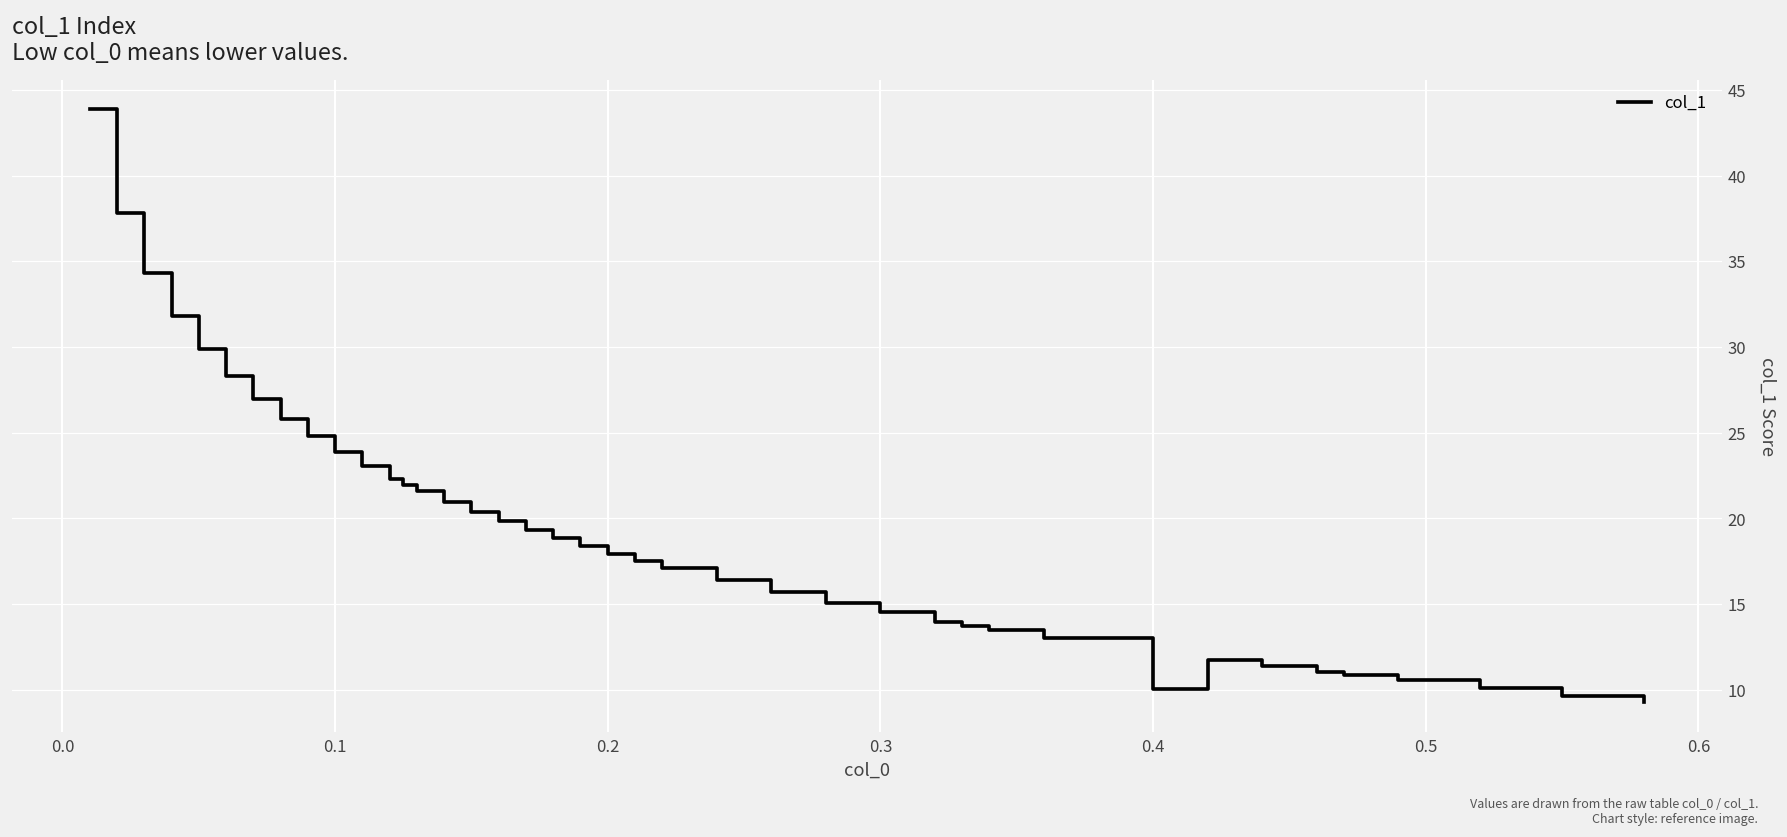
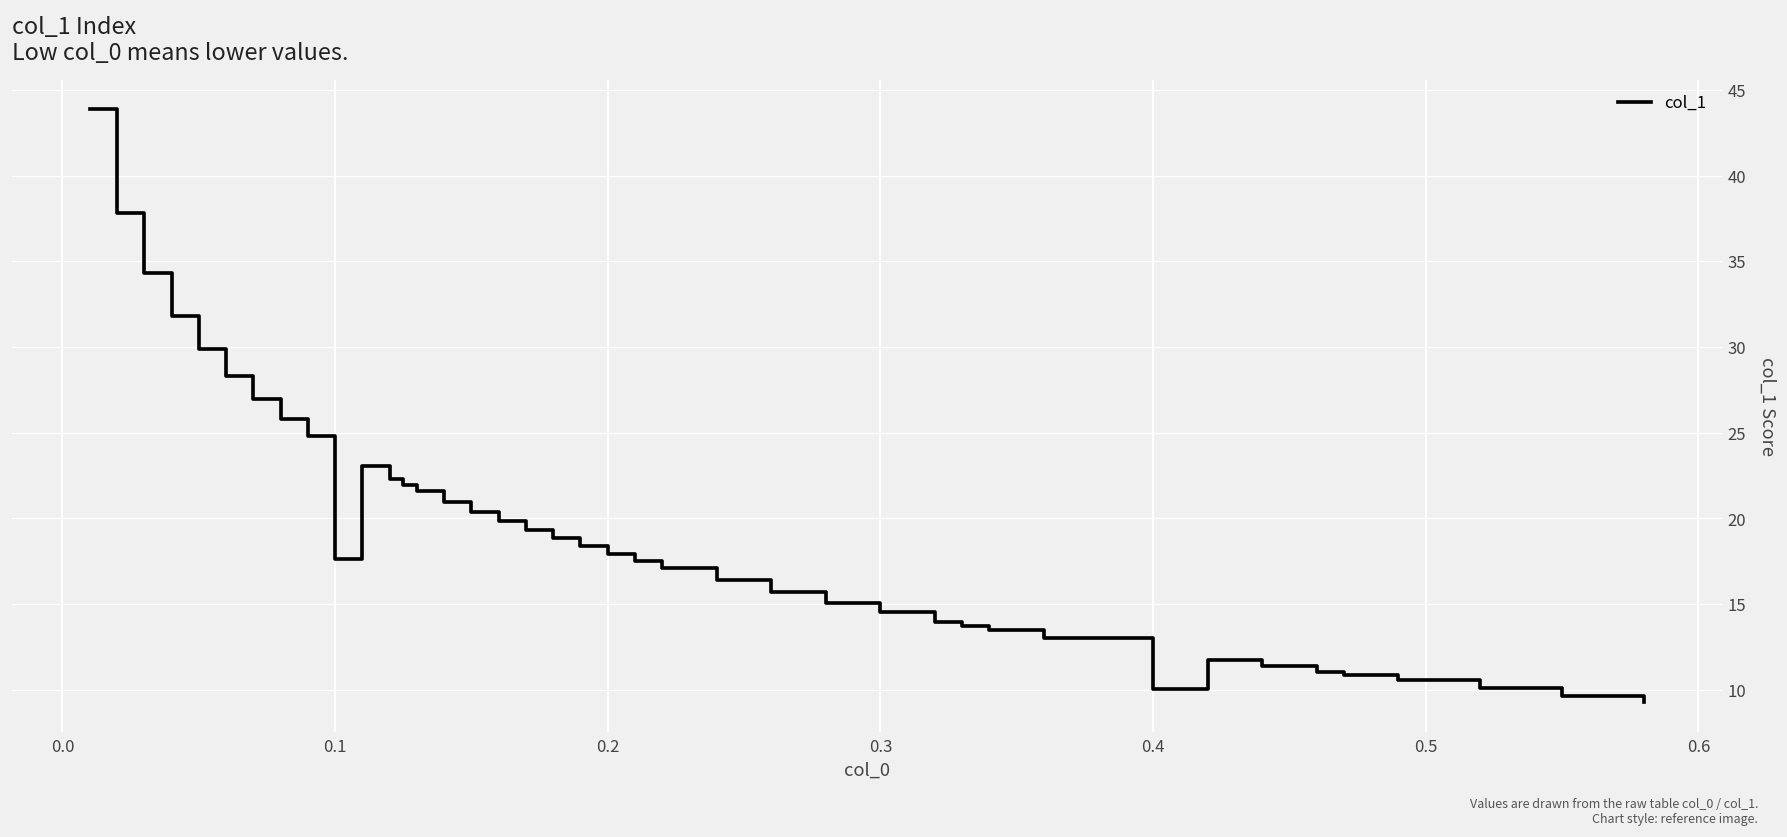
0.1: 23.9 -> 17.7
